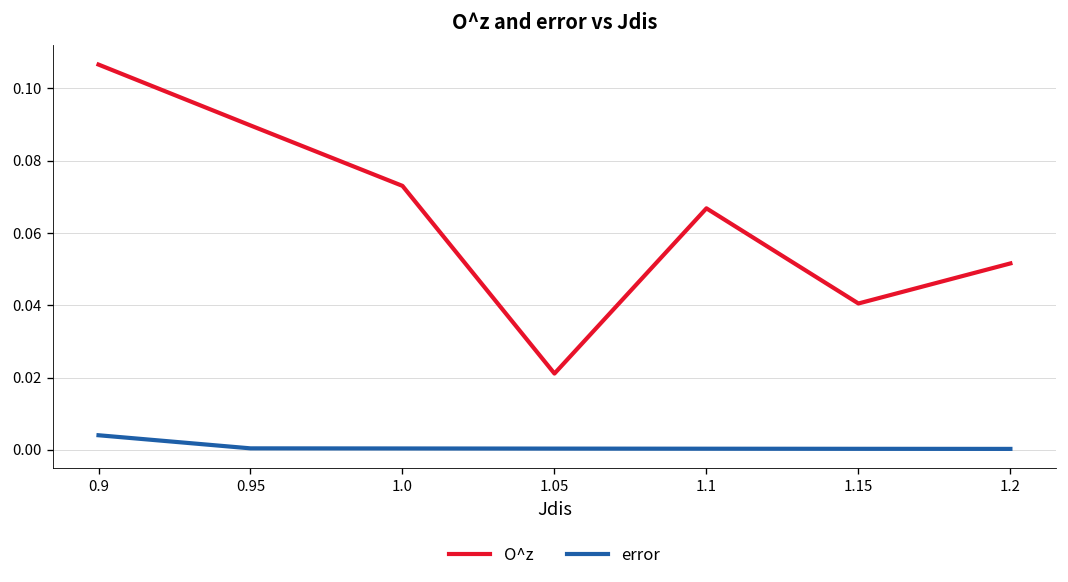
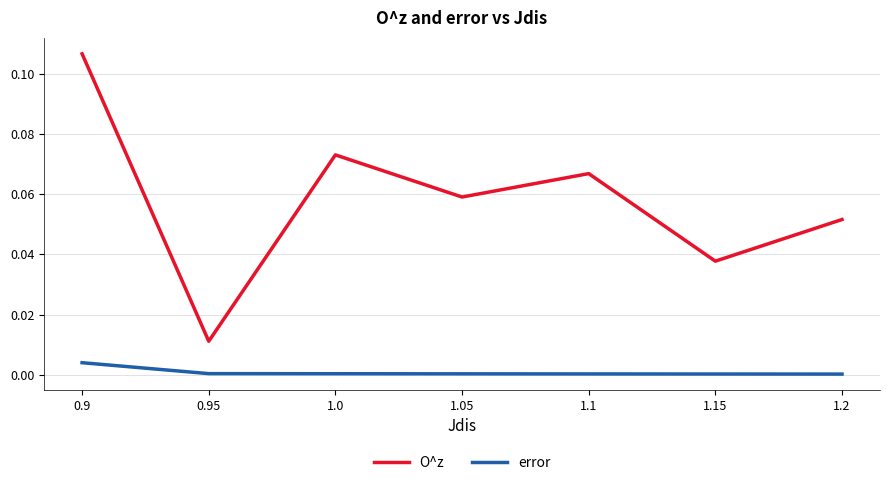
O^z, 0.95: 0.090 -> 0.011
O^z, 1.05: 0.021 -> 0.059
O^z, 1.15: 0.040 -> 0.038
